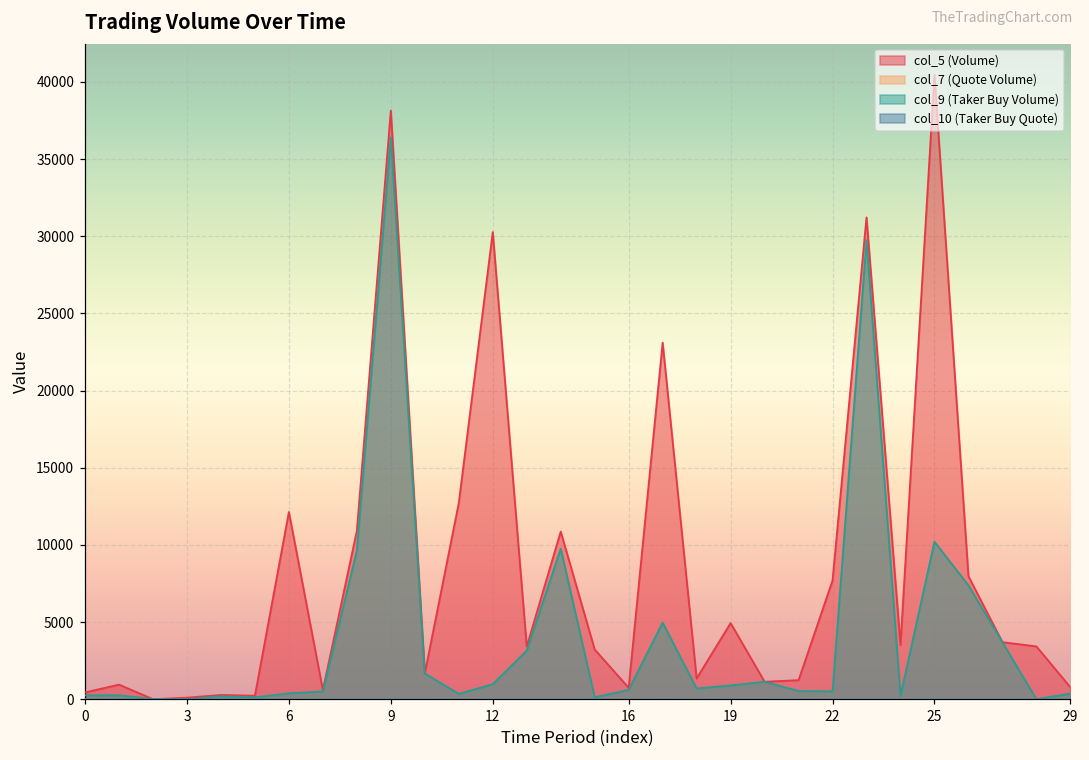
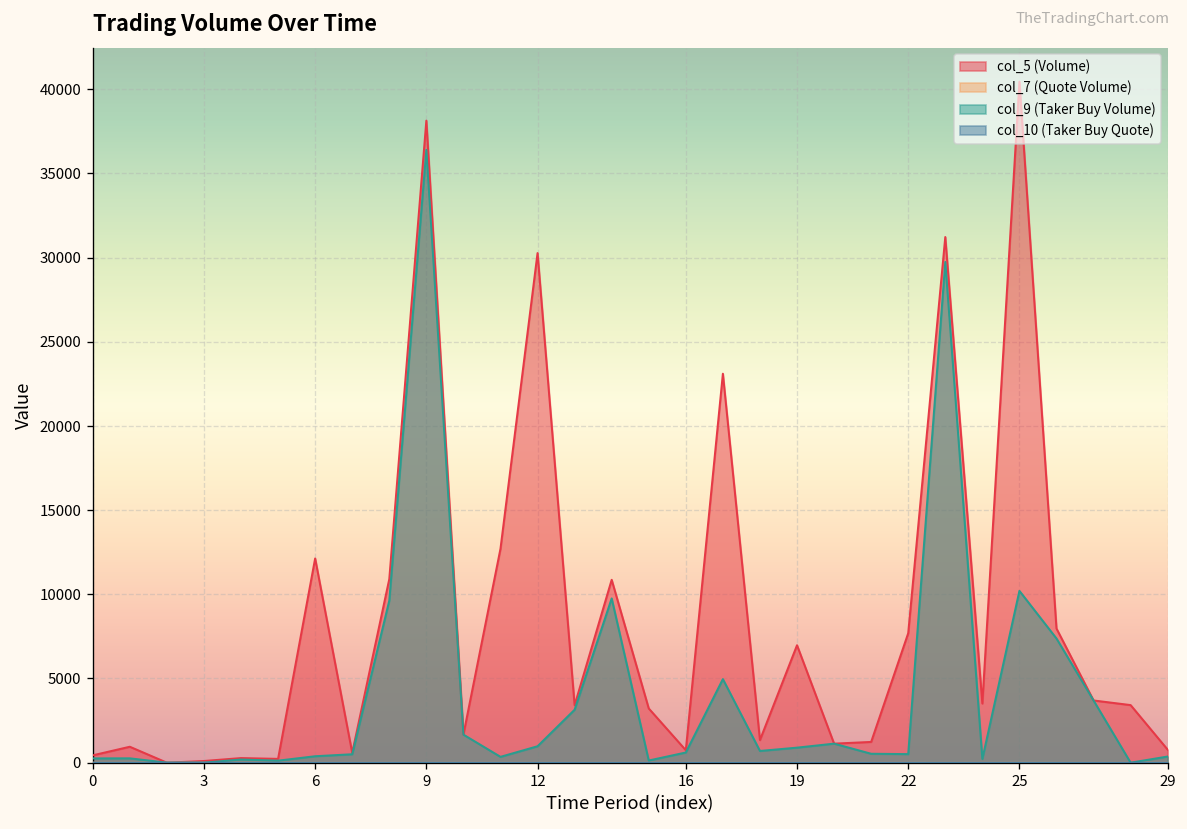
col_5 (Volume), 19: 4900 -> 7000
